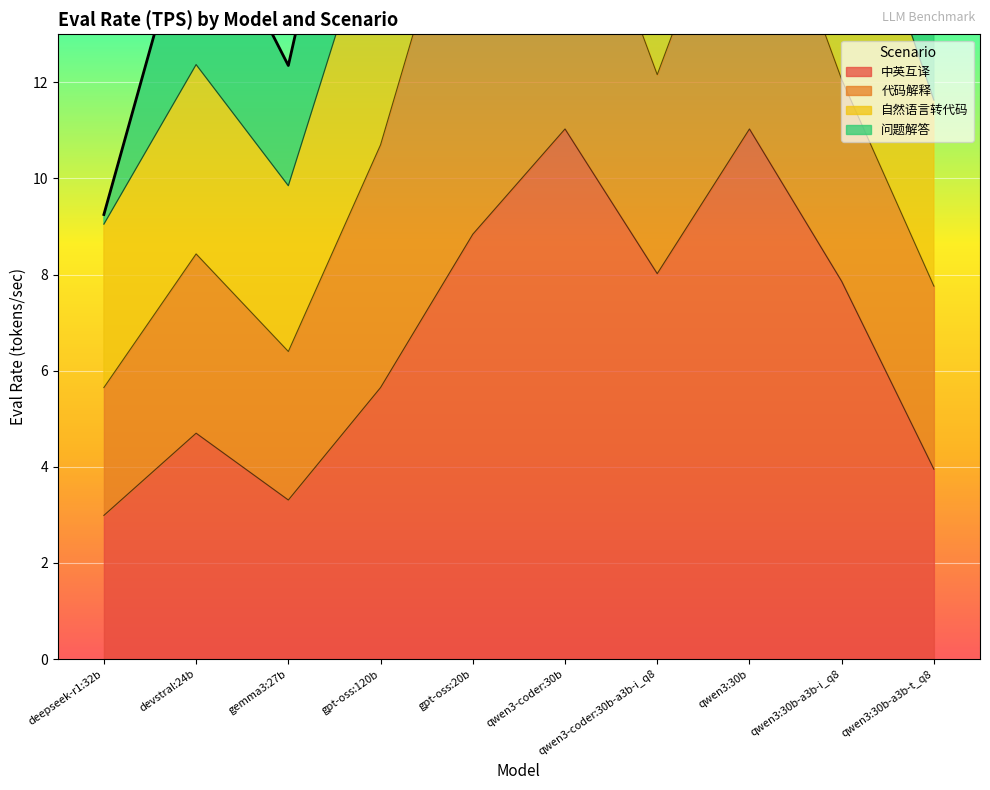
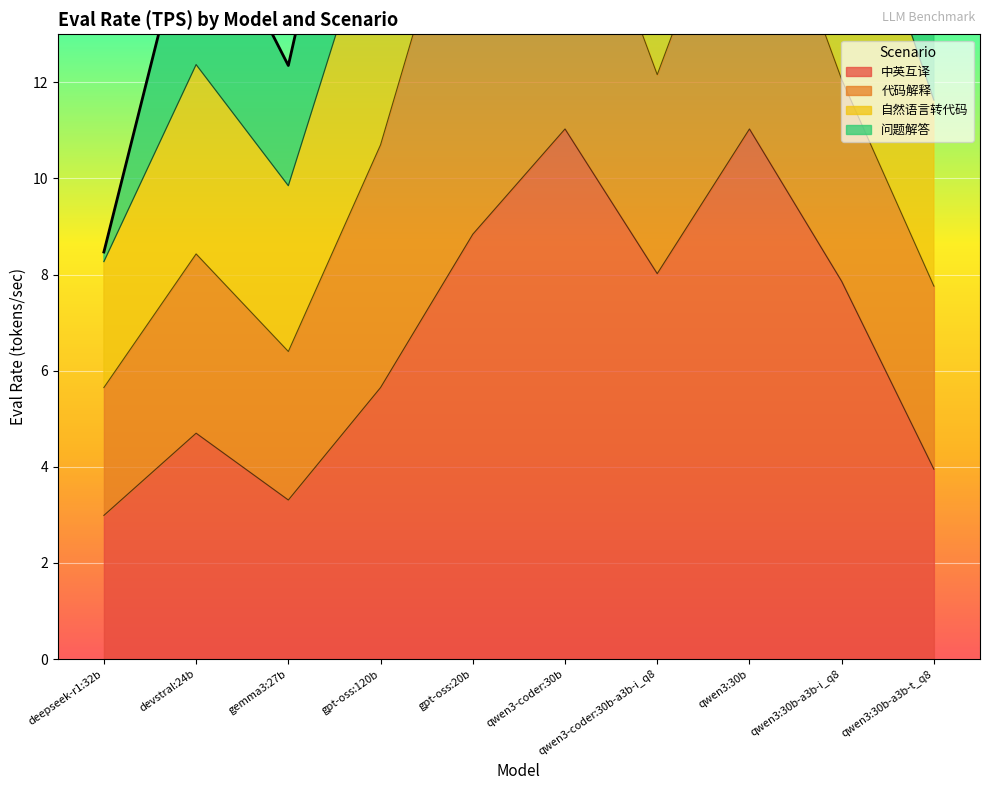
自然语言转代码, deepseek-r1:32b: 3.4 -> 2.6
